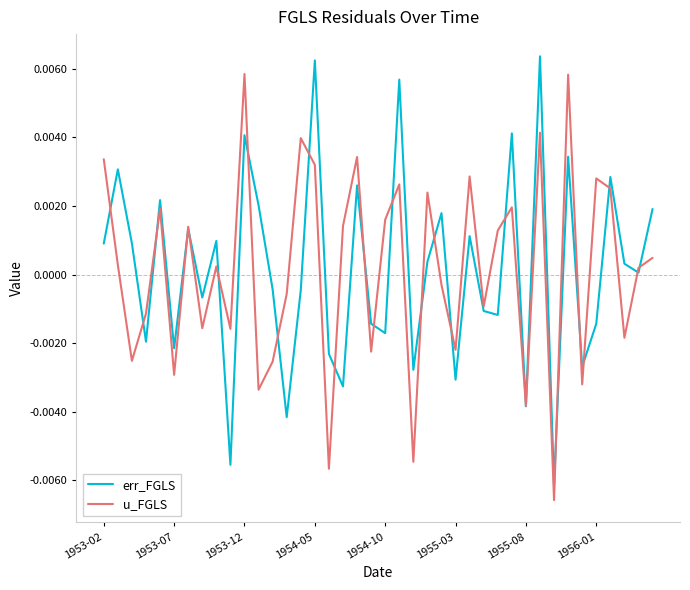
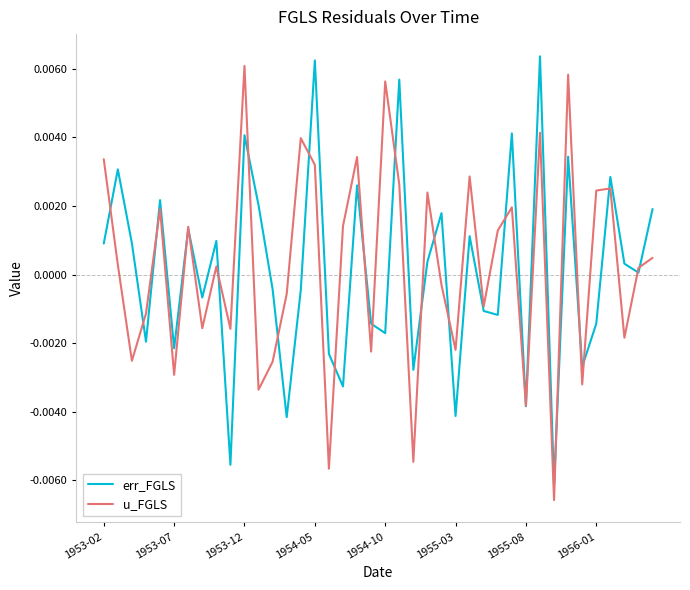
u_FGLS, 1953-12: 0.0058 -> 0.0061
u_FGLS, 1954-10: 0.0016 -> 0.0056
err_FGLS, 1955-03: -0.0031 -> -0.0041
u_FGLS, 1956-01: 0.0028 -> 0.0024
